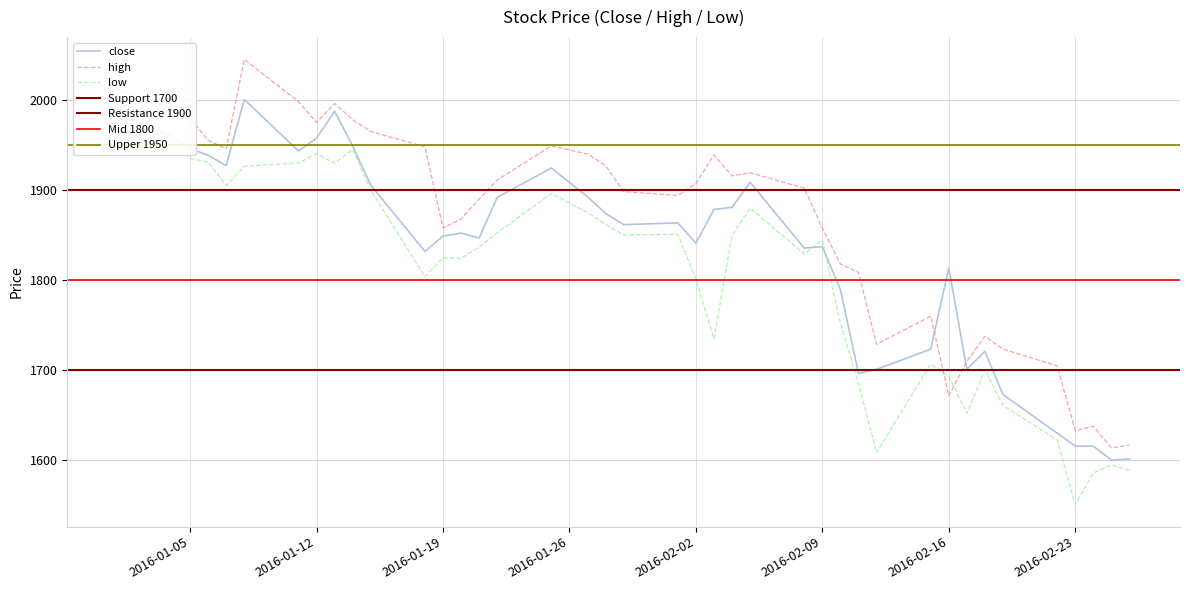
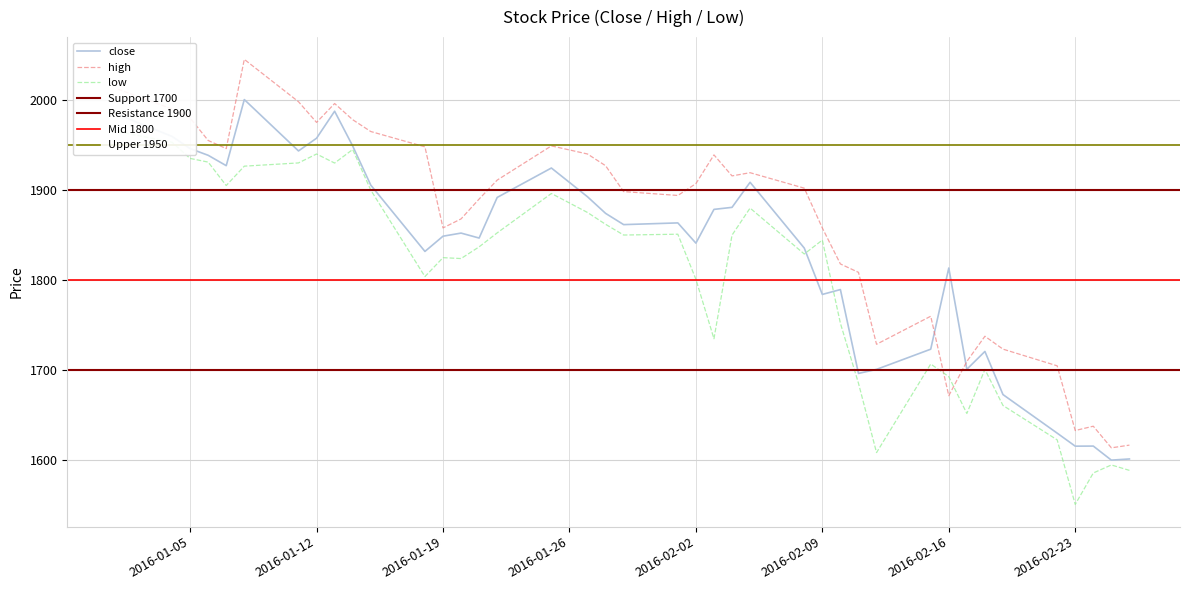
close, 2016-02-09: 1840 -> 1780
